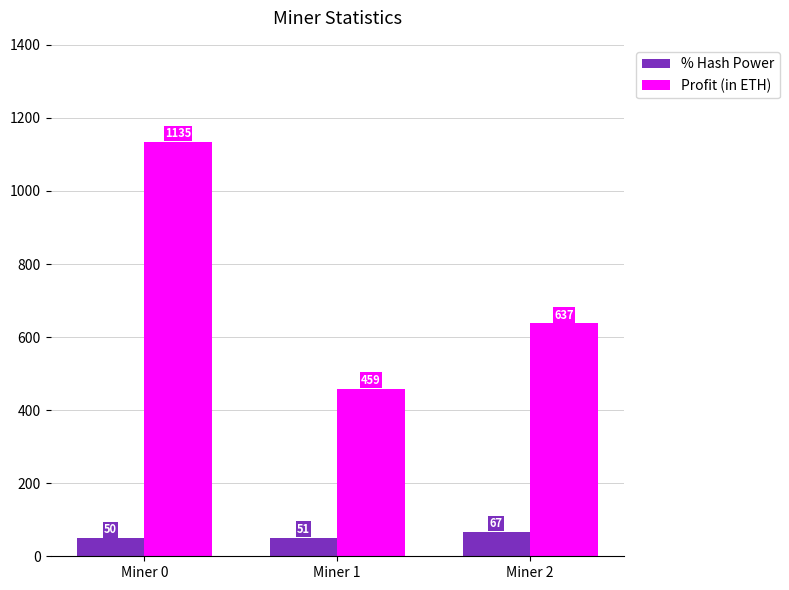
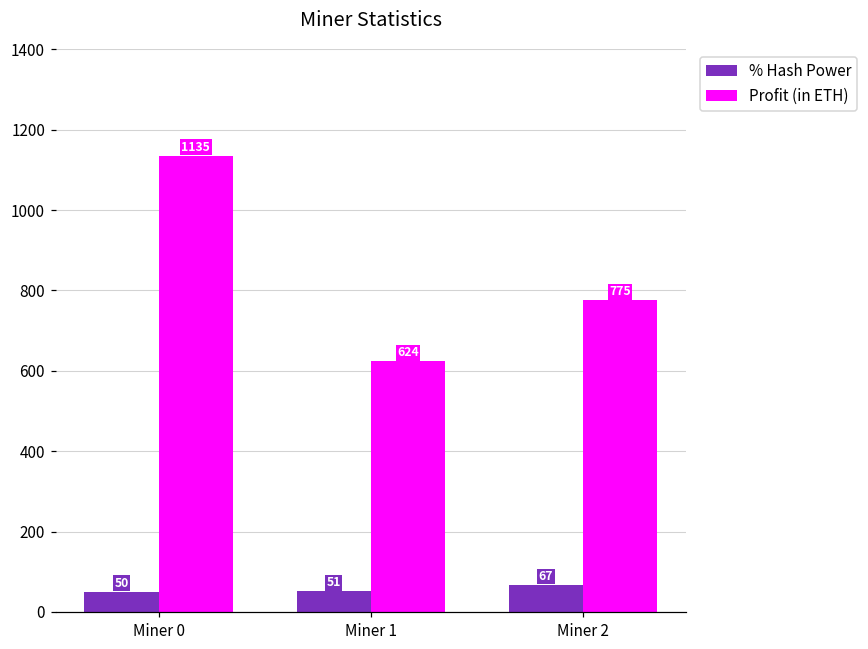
Profit (in ETH), Miner 1: 459 -> 624
Profit (in ETH), Miner 2: 637 -> 775
